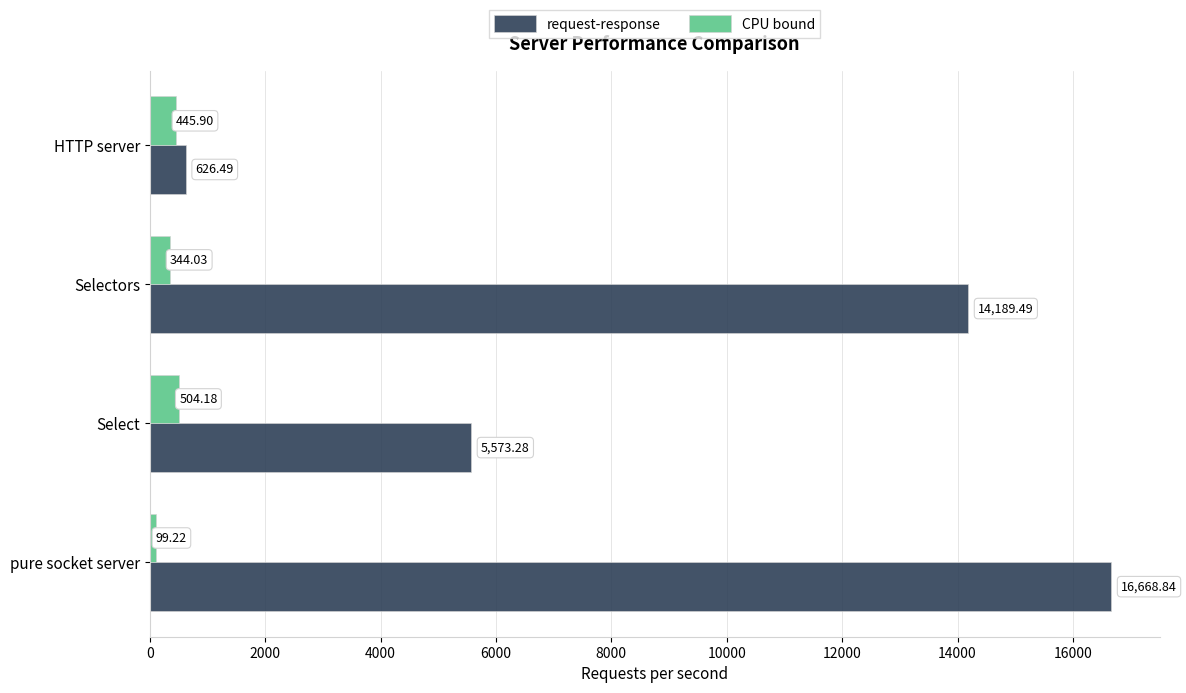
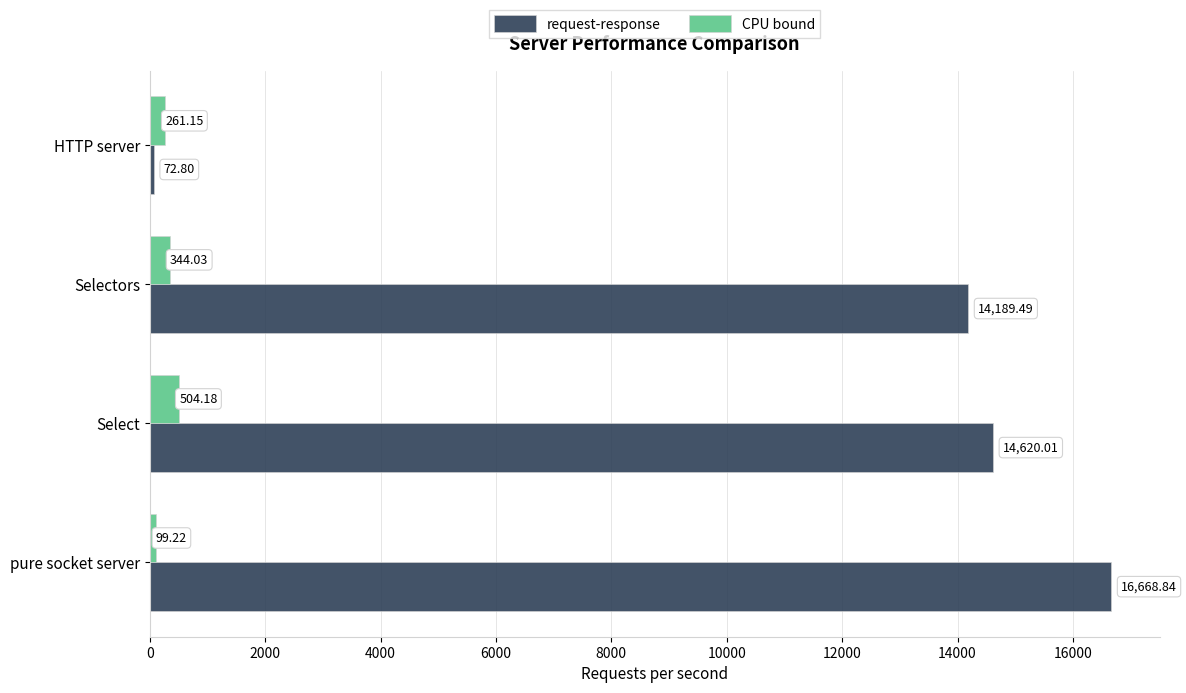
CPU bound, HTTP server: 445.90 -> 261.15
request-response, HTTP server: 626.49 -> 72.80
request-response, Select: 5,573.28 -> 14,620.01
